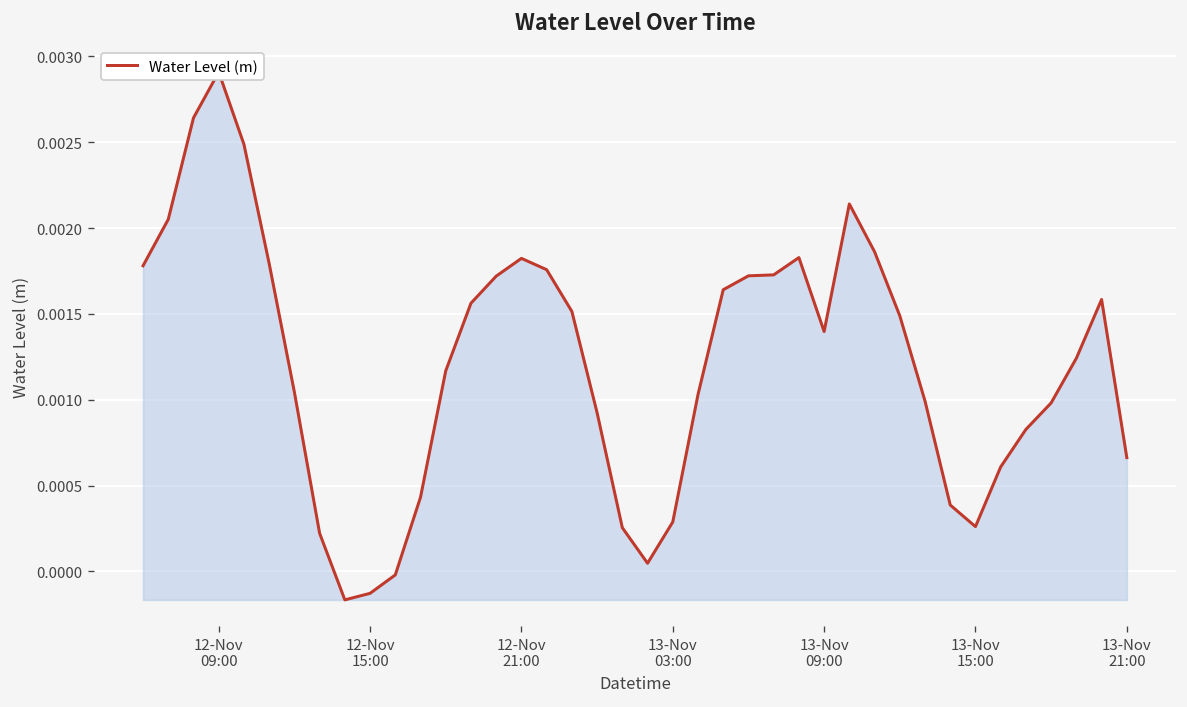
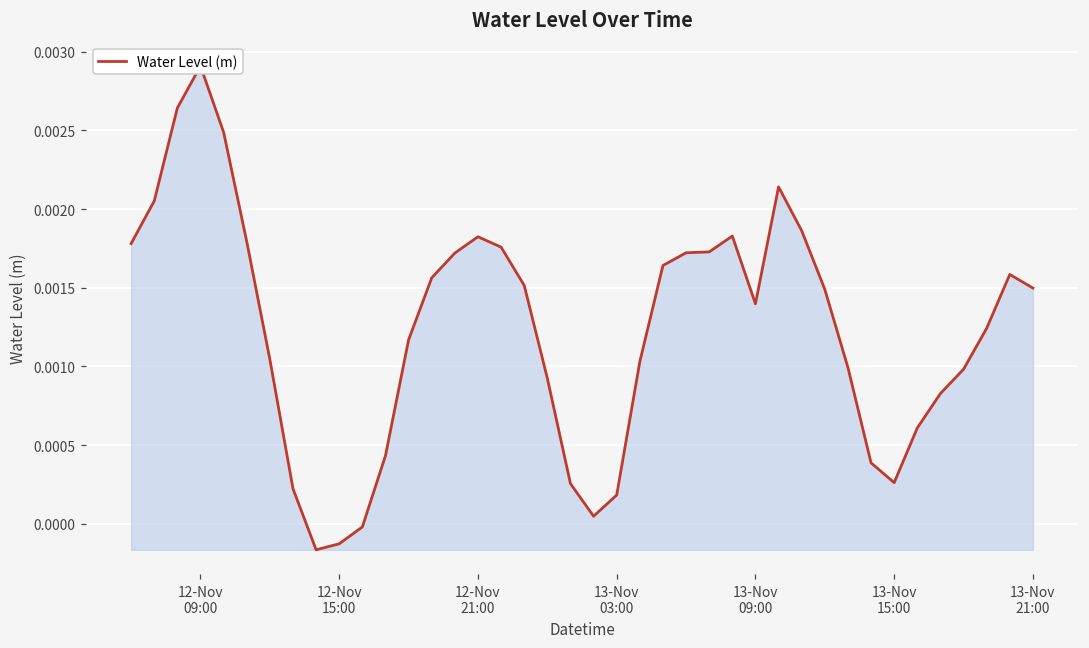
13-Nov 03:00: 0.00029 -> 0.00018
13-Nov 21:00: 0.00066 -> 0.00150
